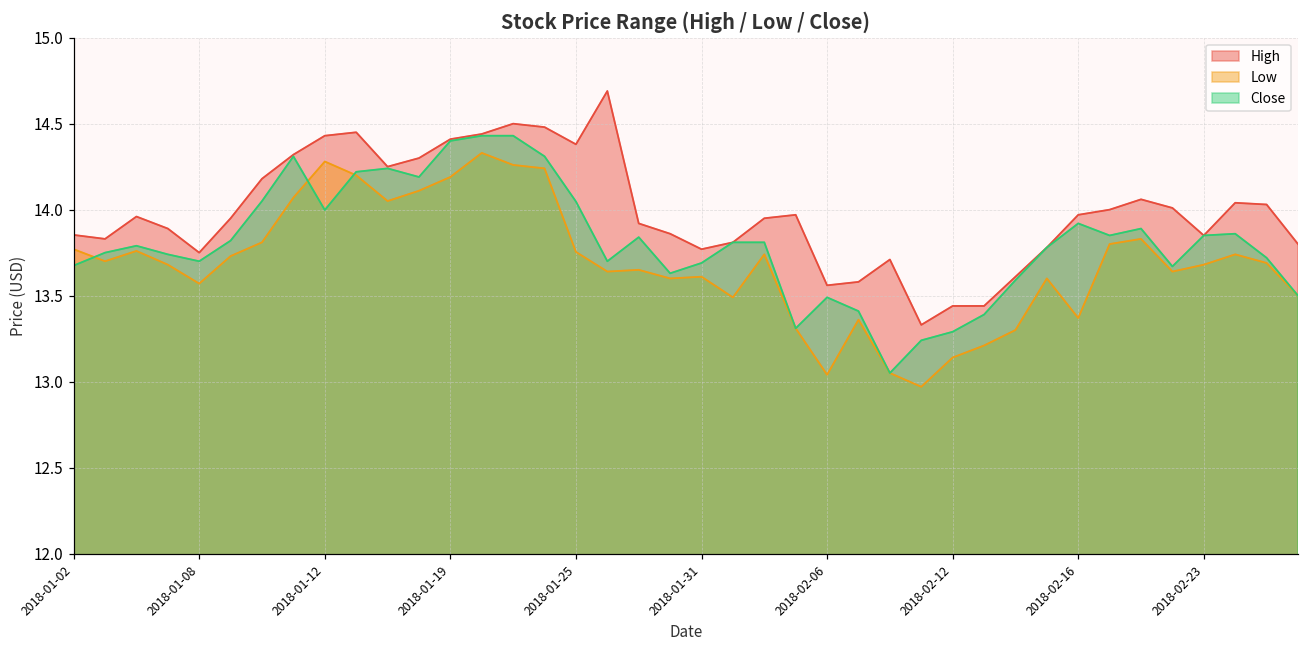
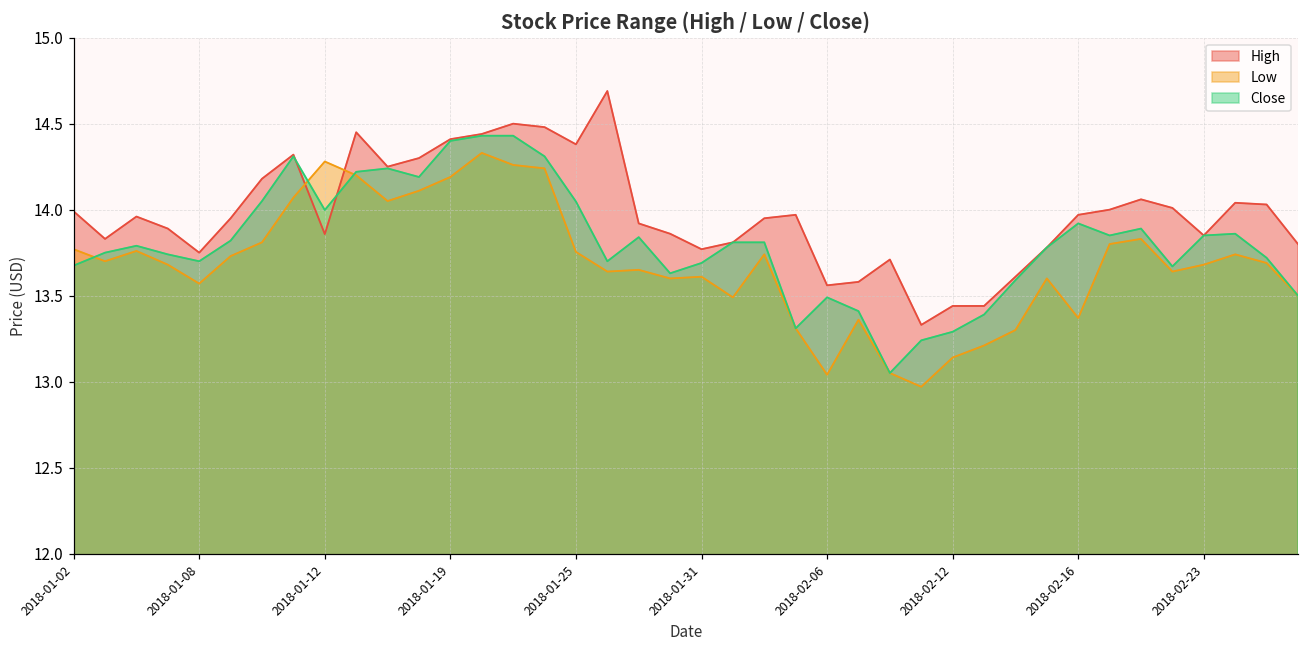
High, 2018-01-02: 13.85 -> 13.99
High, 2018-01-12: 14.43 -> 13.86
